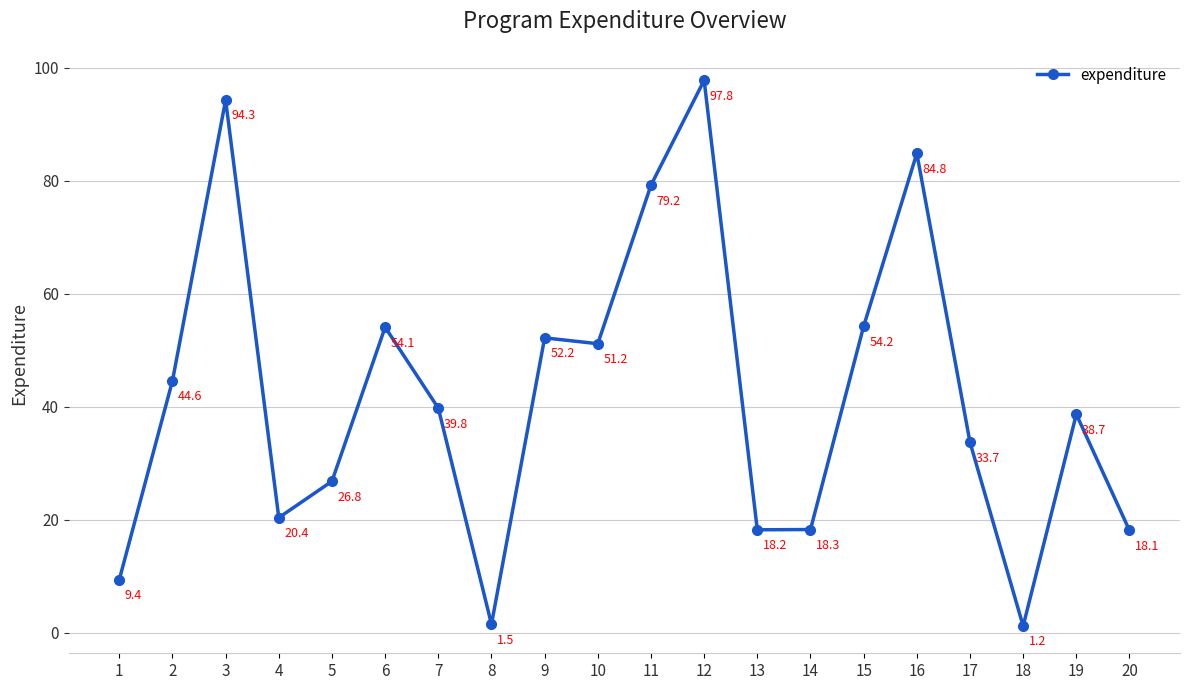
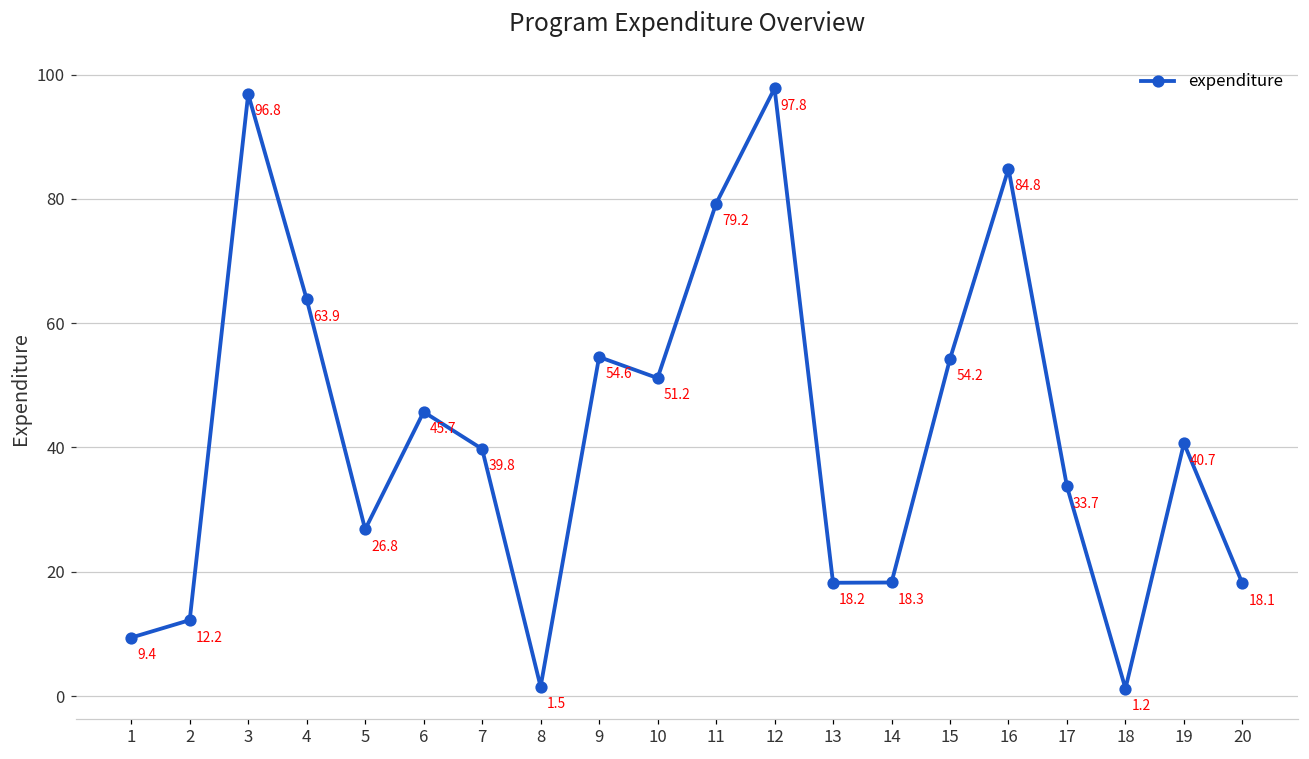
2: 44.6 -> 12.2
3: 94.3 -> 96.8
4: 20.4 -> 63.9
6: 54.1 -> 45.7
9: 52.2 -> 54.6
19: 38.7 -> 40.7
